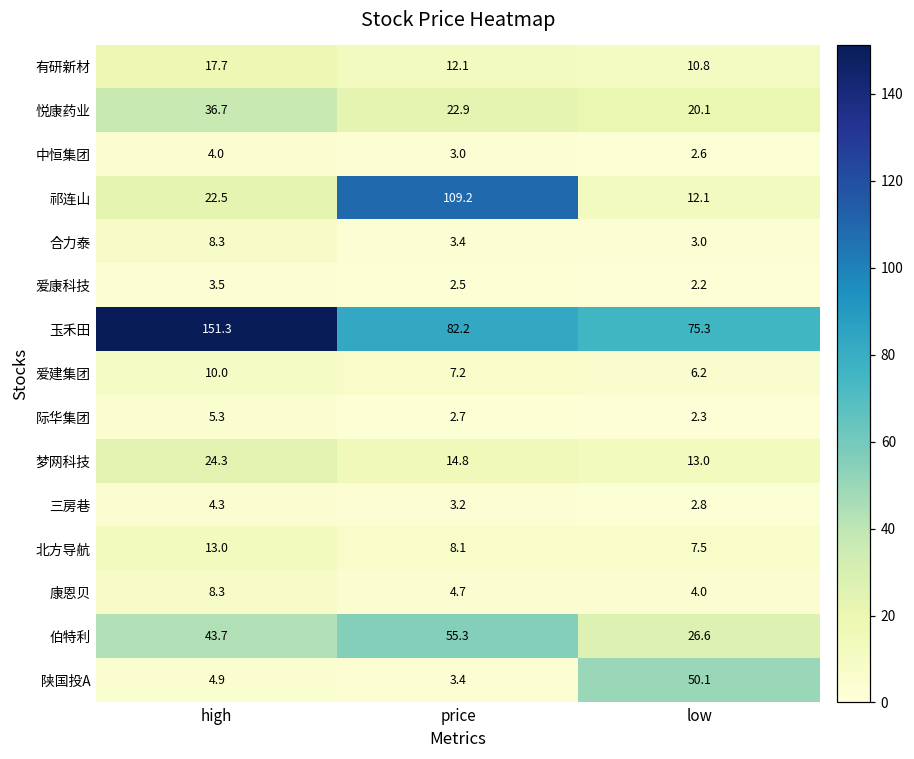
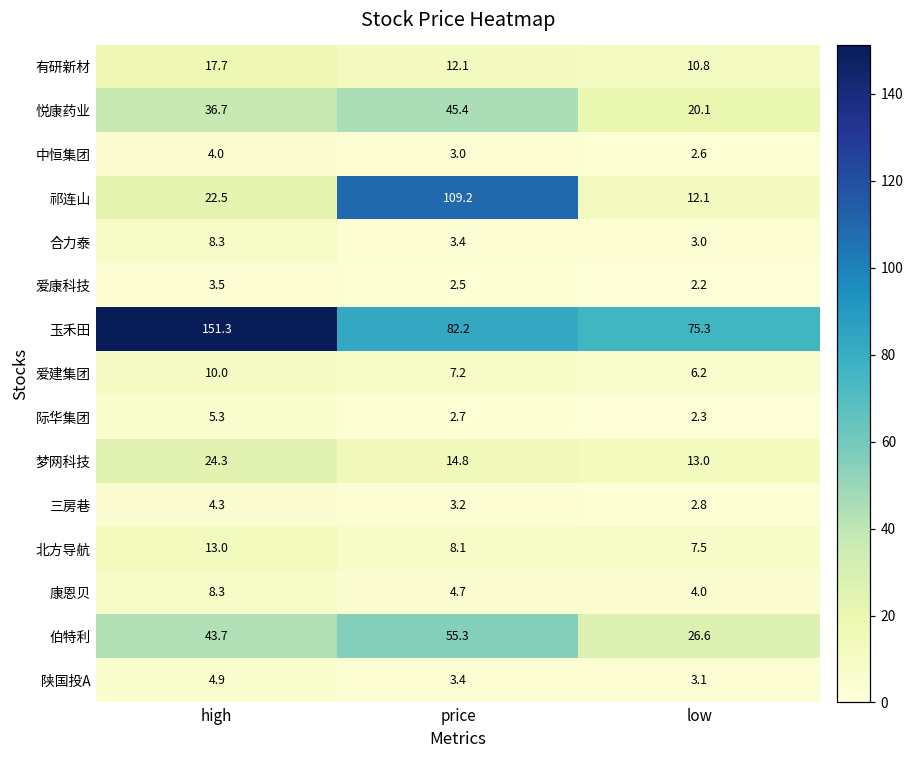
悦康药业, price: 22.9 -> 45.4
陕国投A, low: 50.1 -> 3.1
